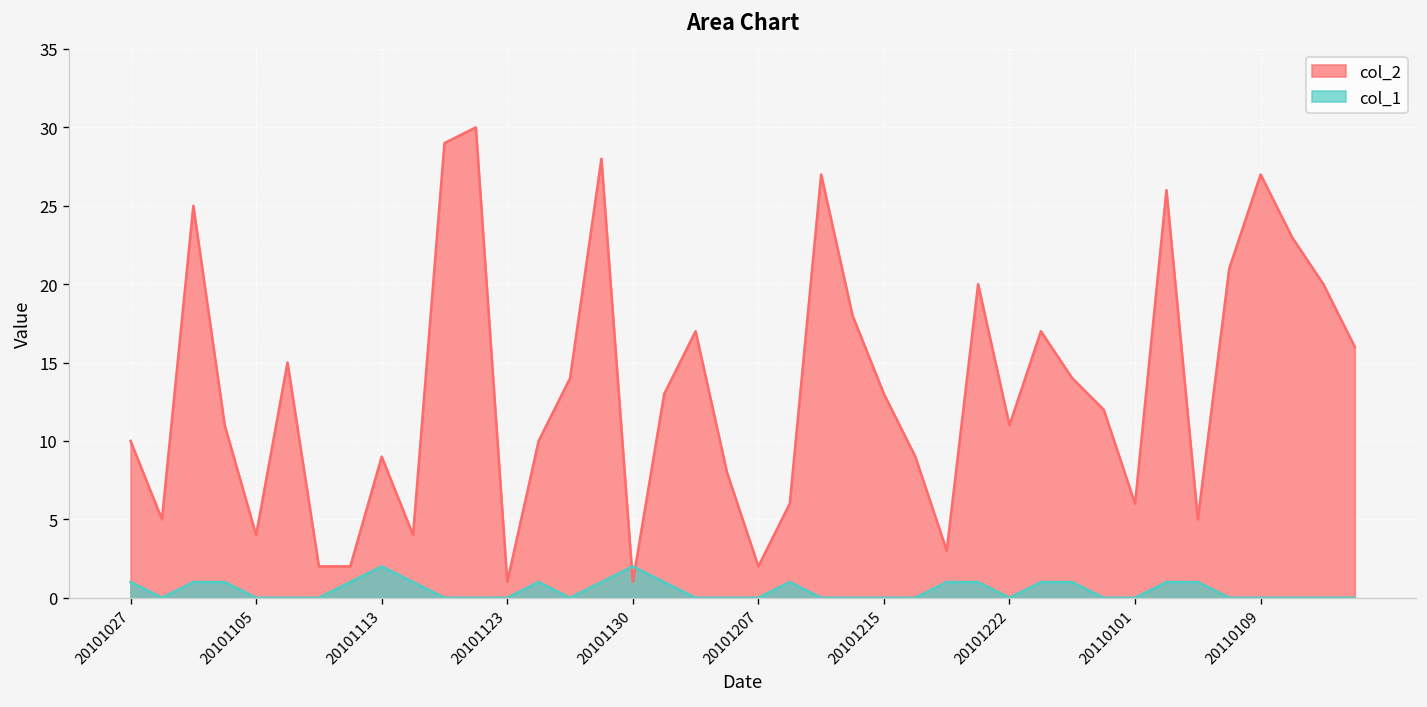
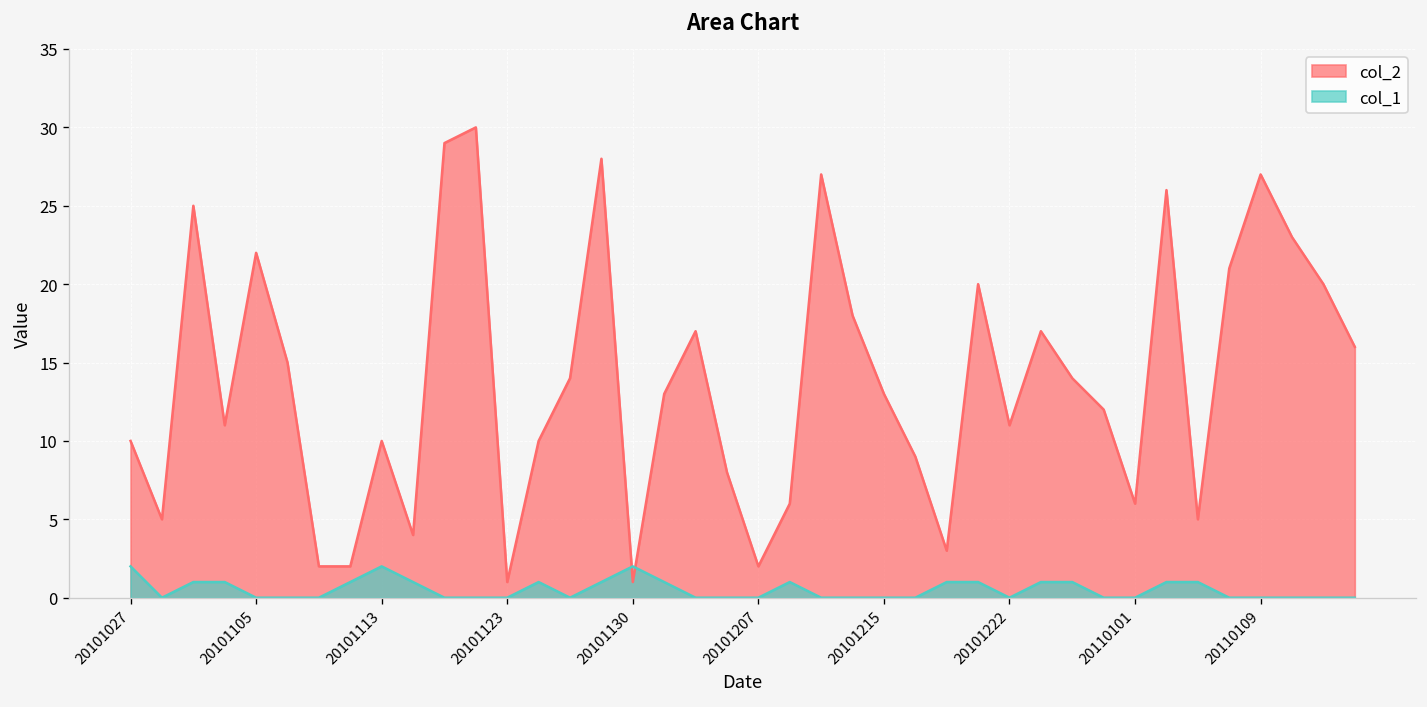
col_1, 20101027: 1 -> 2
col_2, 20101105: 4 -> 22
col_2, 20101113: 9 -> 10
